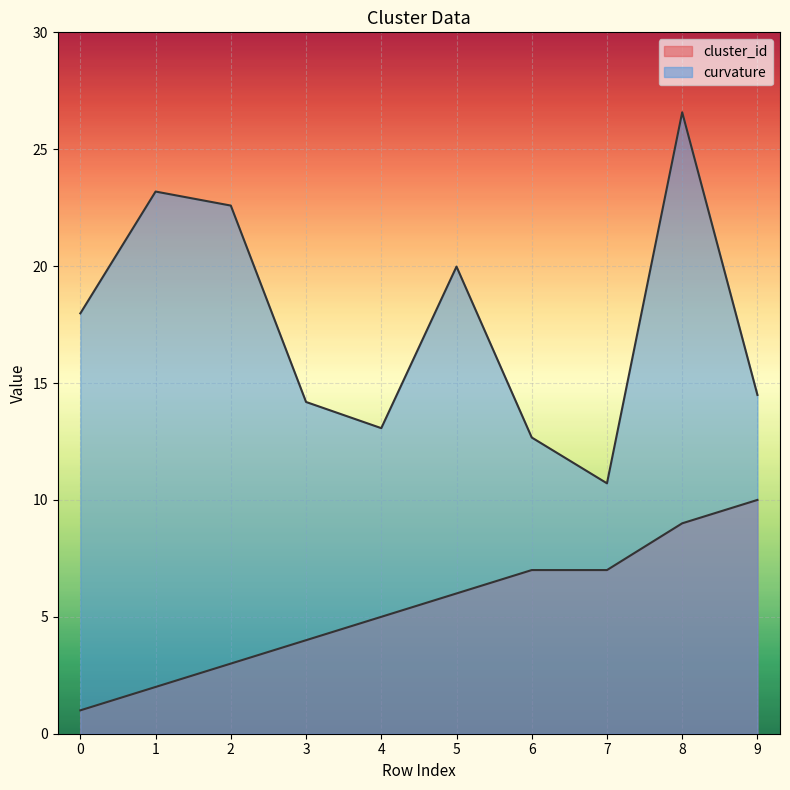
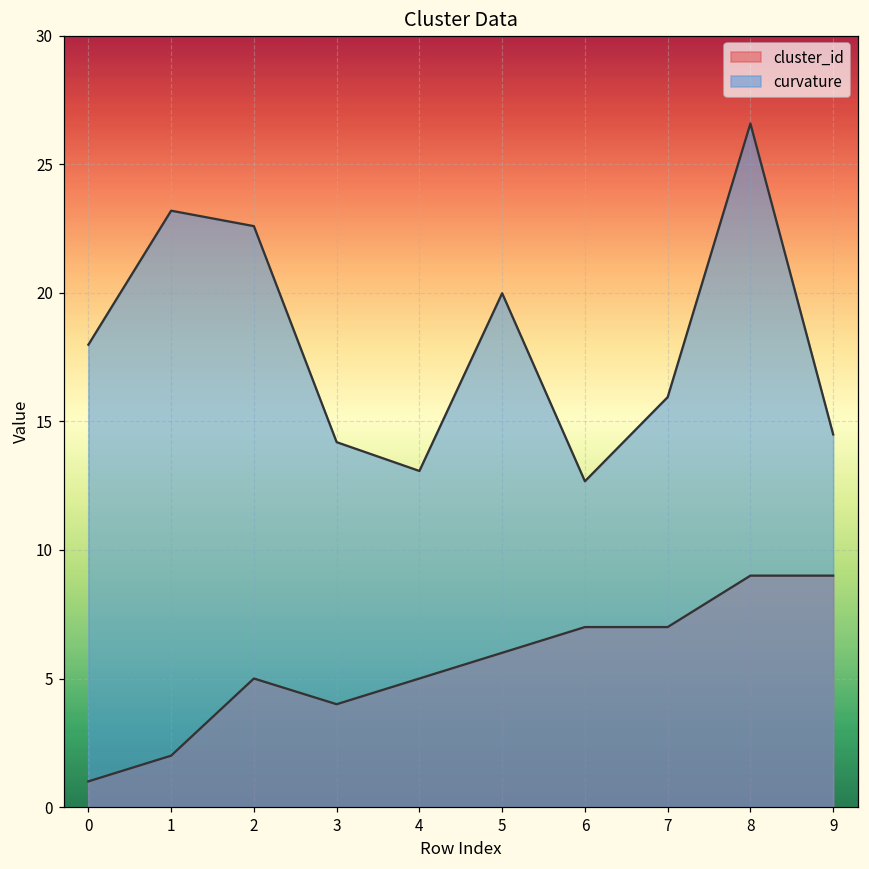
cluster_id, 2: 3 -> 5
curvature, 7: 10.7 -> 15.9
cluster_id, 9: 10 -> 9
